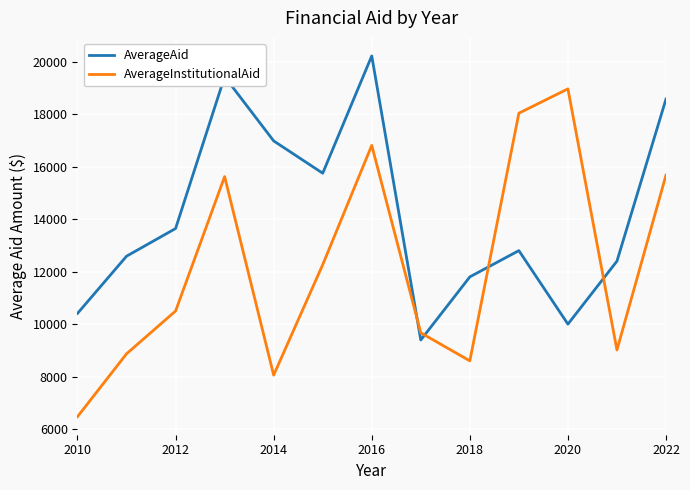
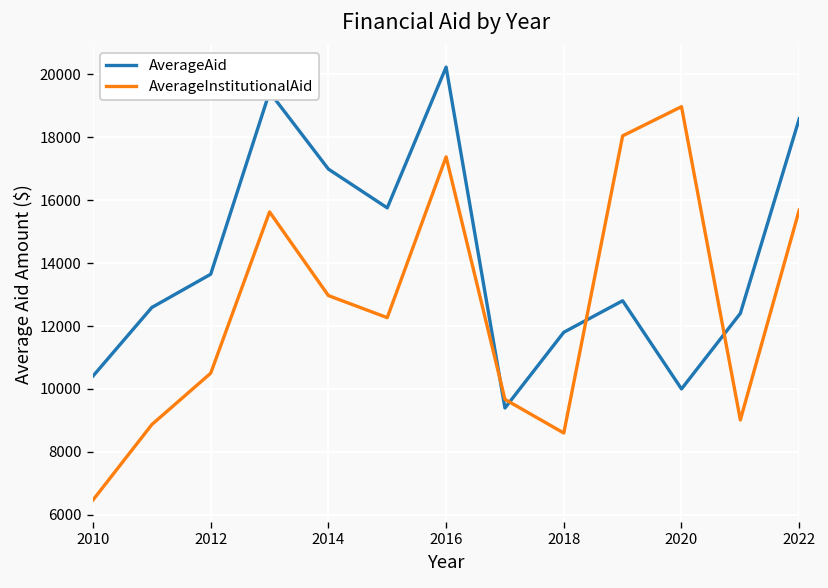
AverageInstitutionalAid, 2014: 8100 -> 13000
AverageInstitutionalAid, 2016: 16800 -> 17400
